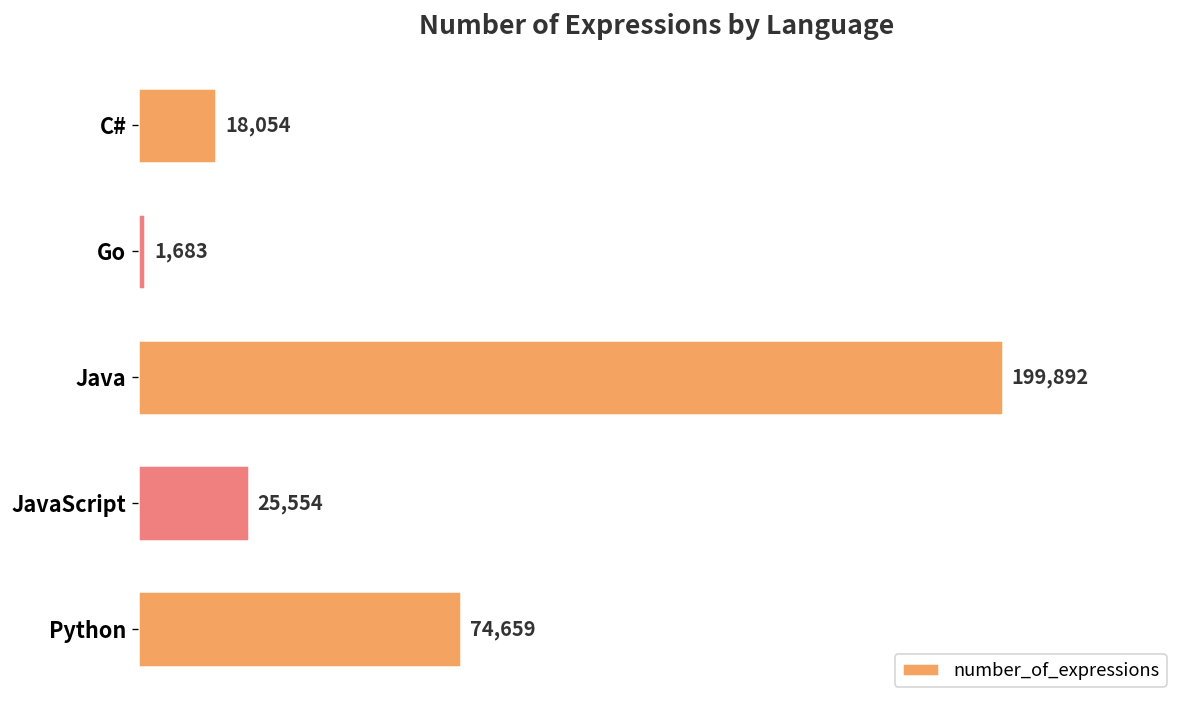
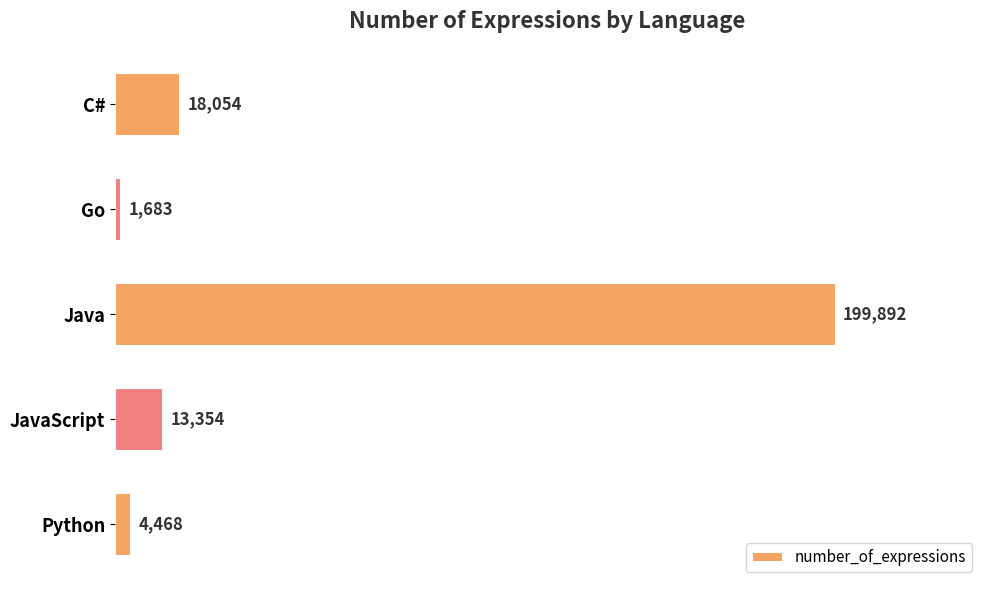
JavaScript: 25,554 -> 13,354
Python: 74,659 -> 4,468
